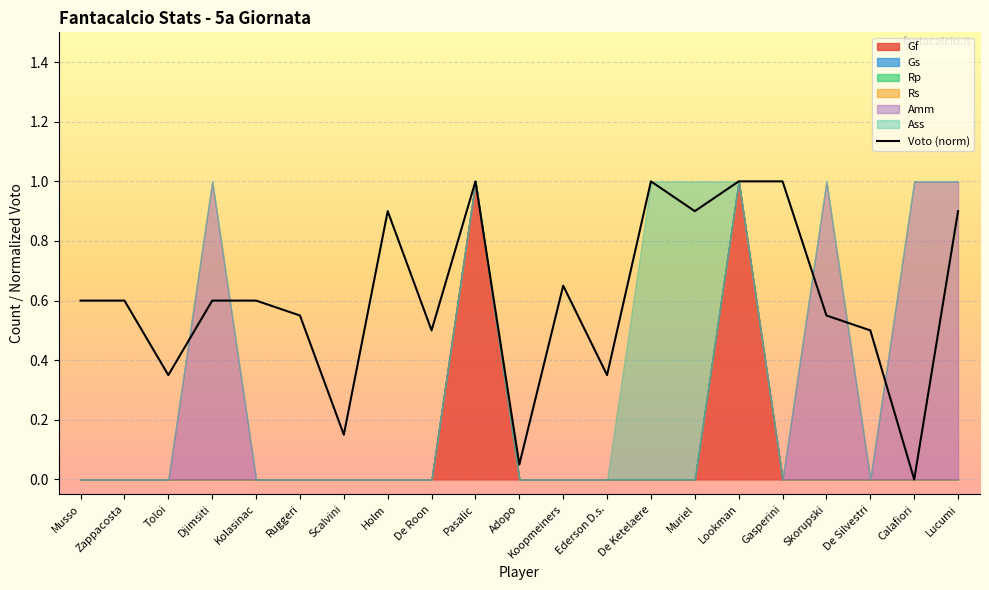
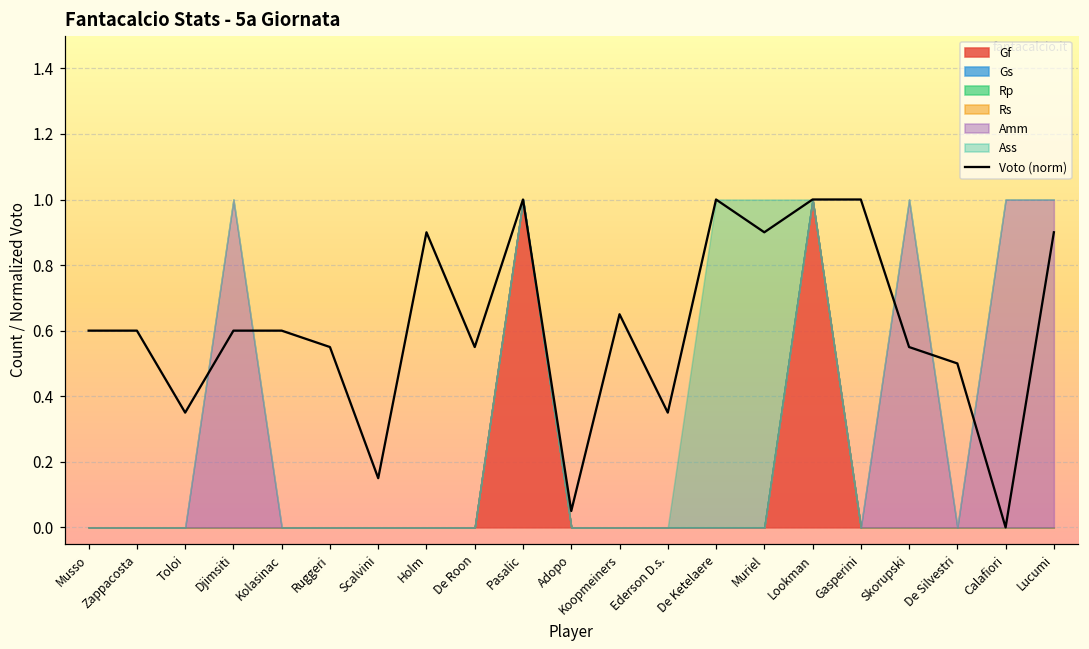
Voto (norm), De Roon: 0.50 -> 0.55
